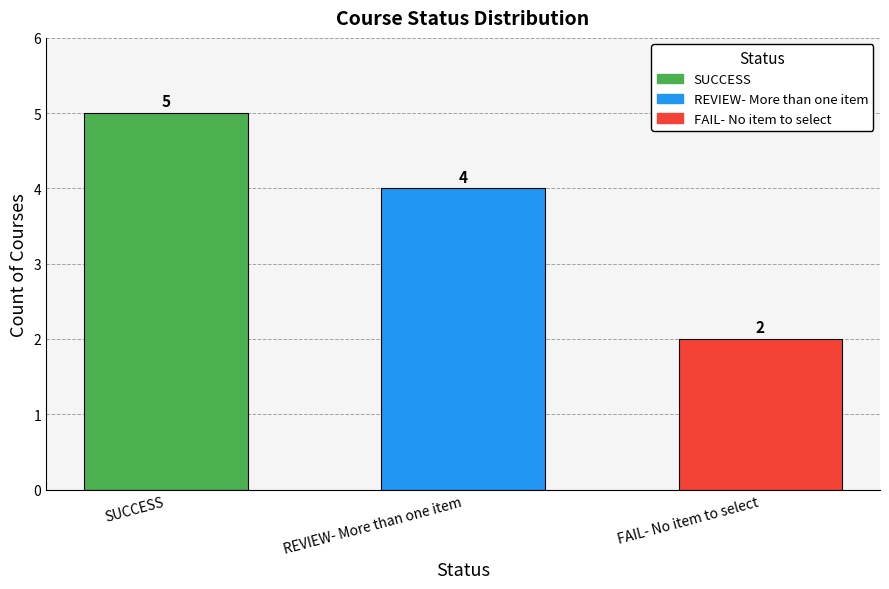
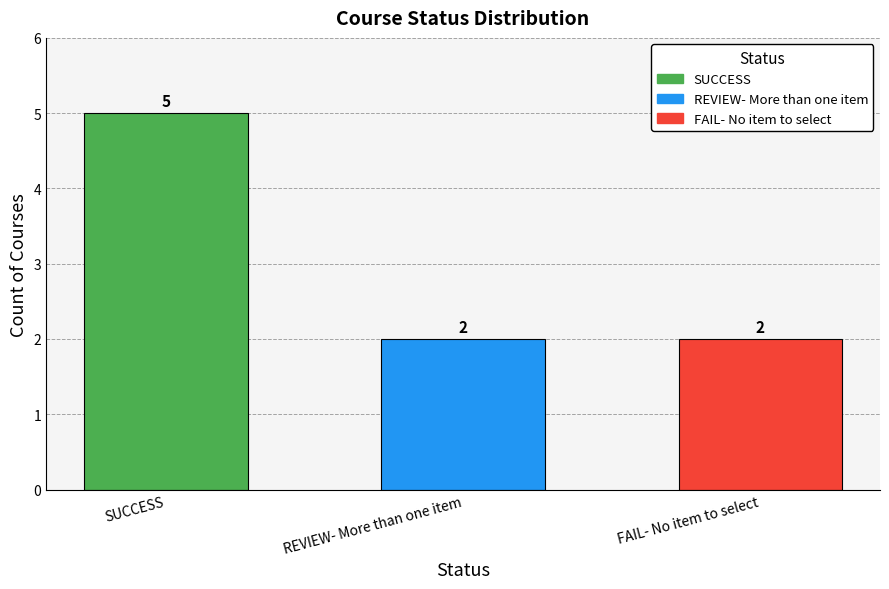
REVIEW- More than one item: 4 -> 2
